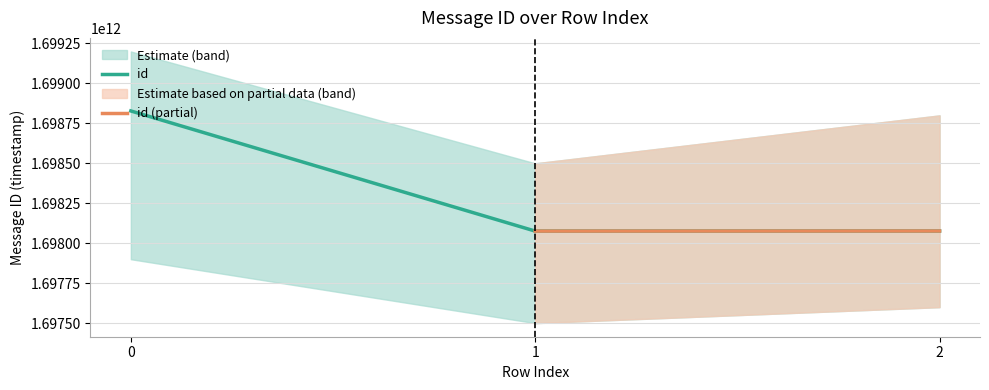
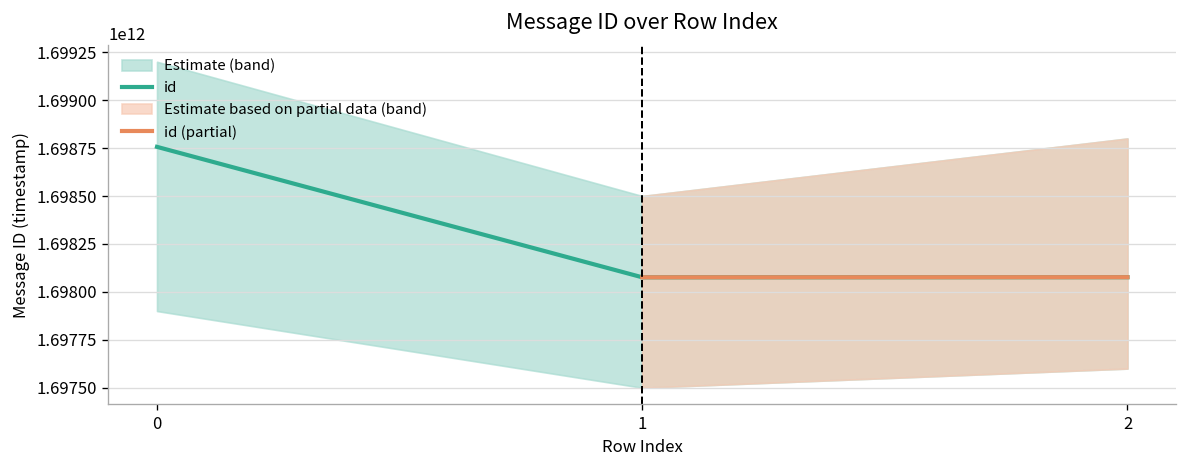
id, 0: 1698830000000 -> 1698760000000
